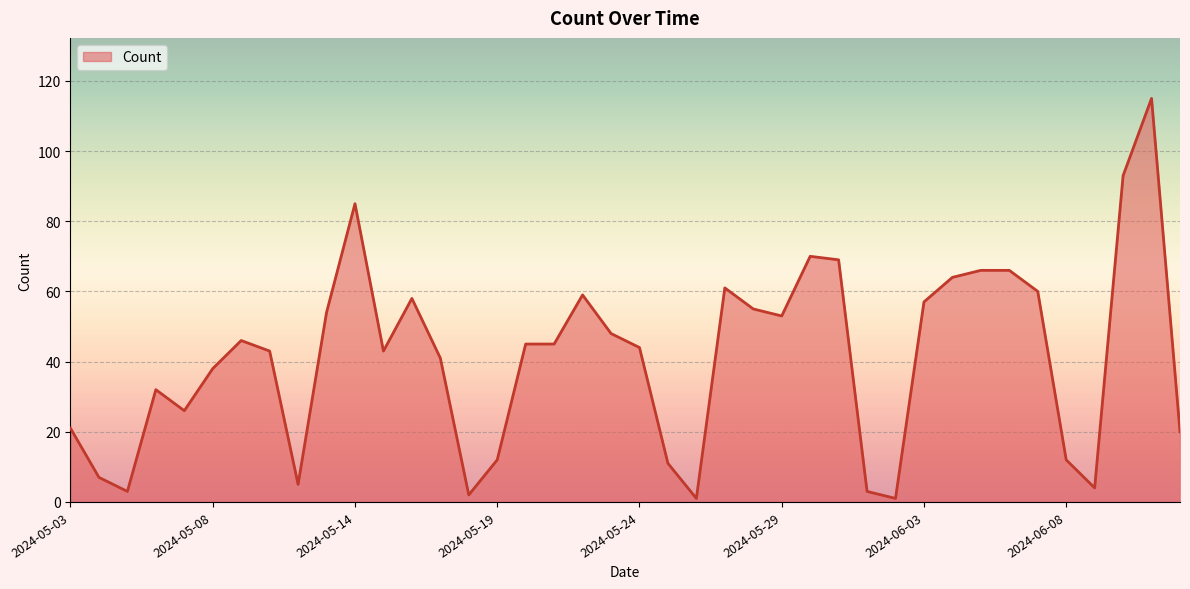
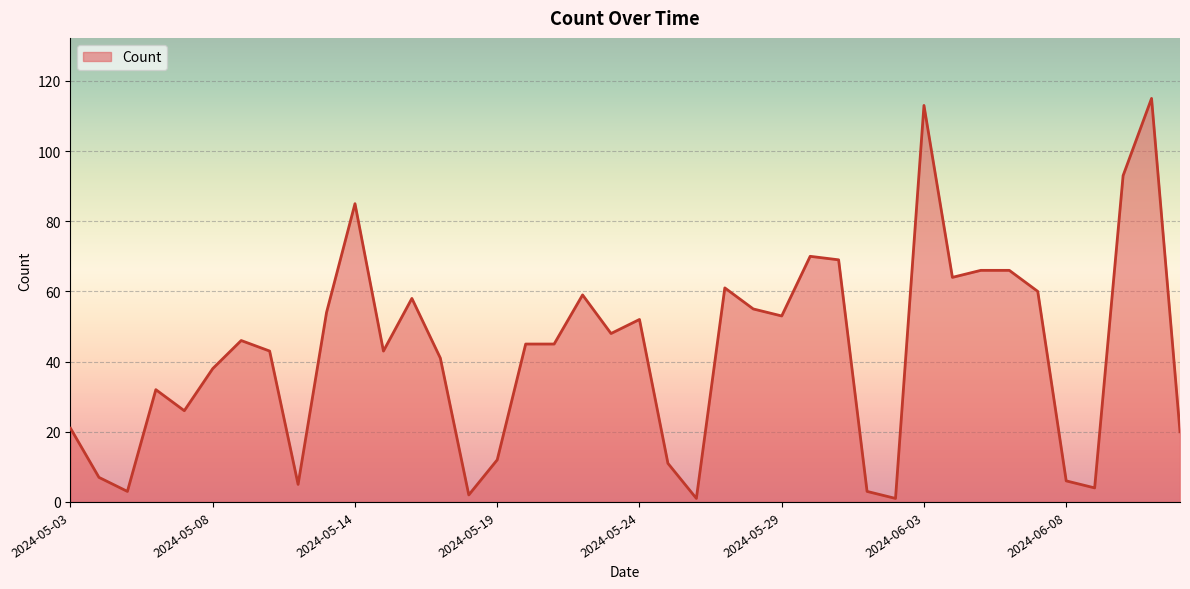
2024-05-24: 44 -> 52
2024-06-03: 57 -> 113
2024-06-08: 12 -> 6
